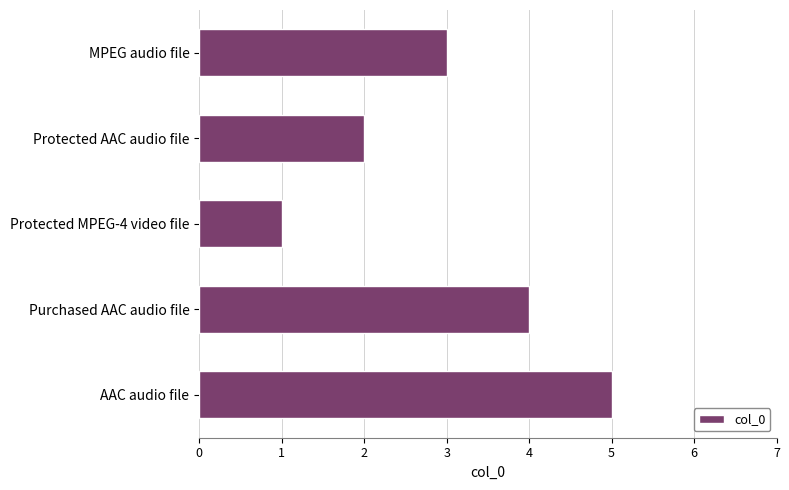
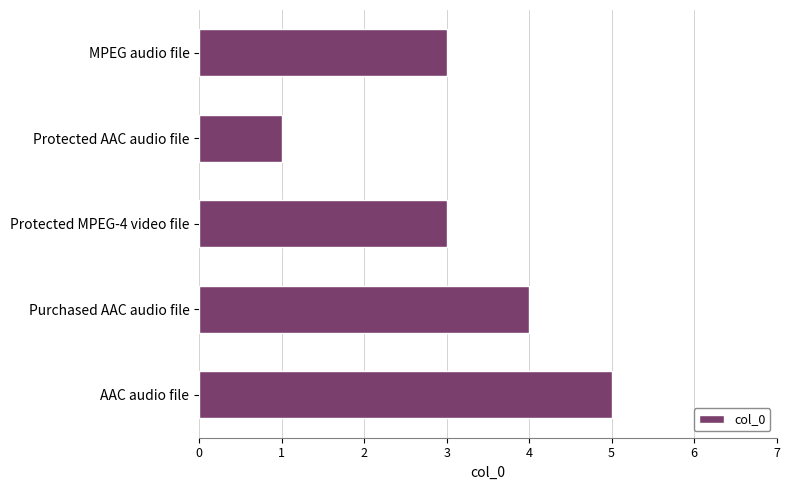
Protected AAC audio file: 2 -> 1
Protected MPEG-4 video file: 1 -> 3
